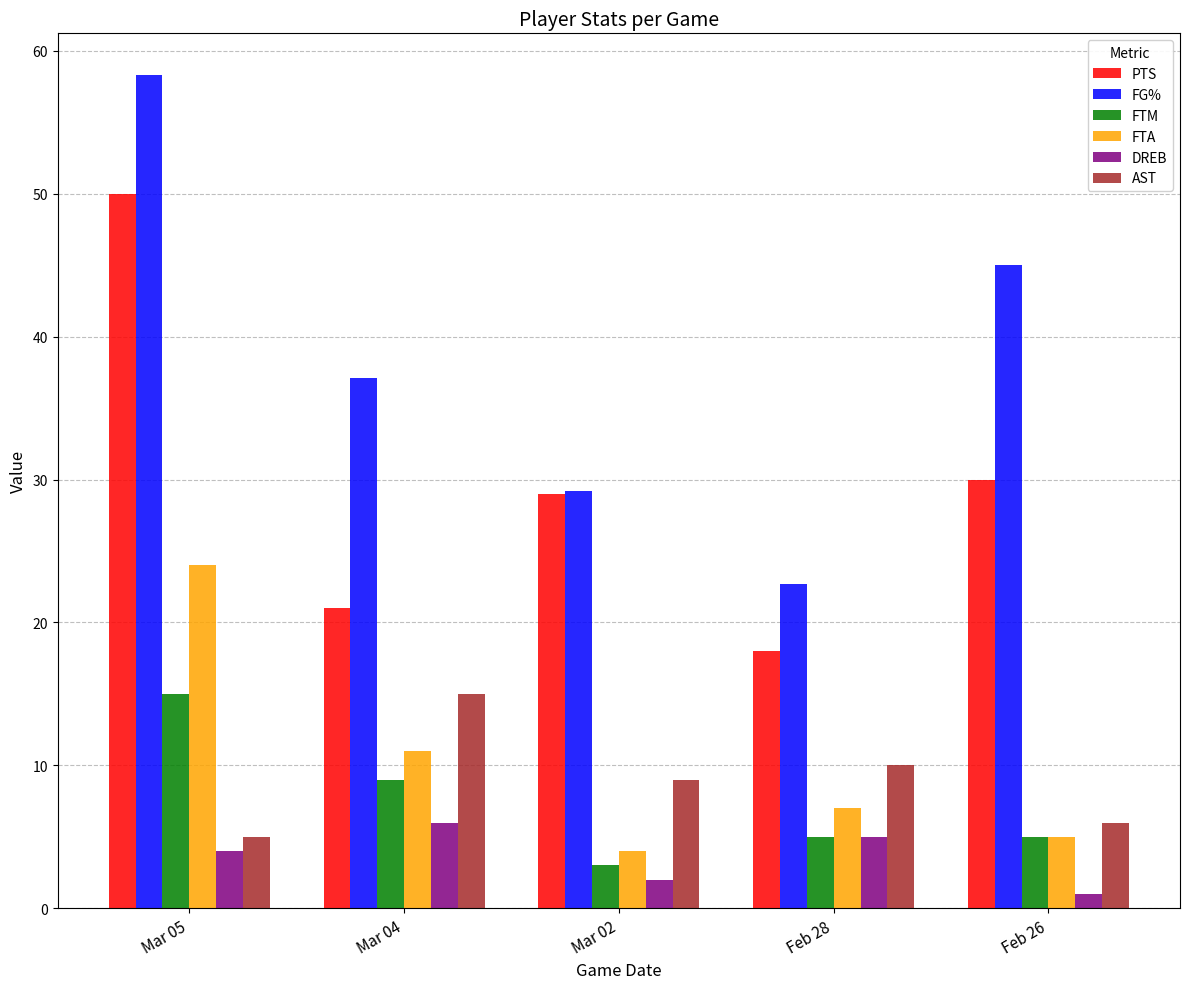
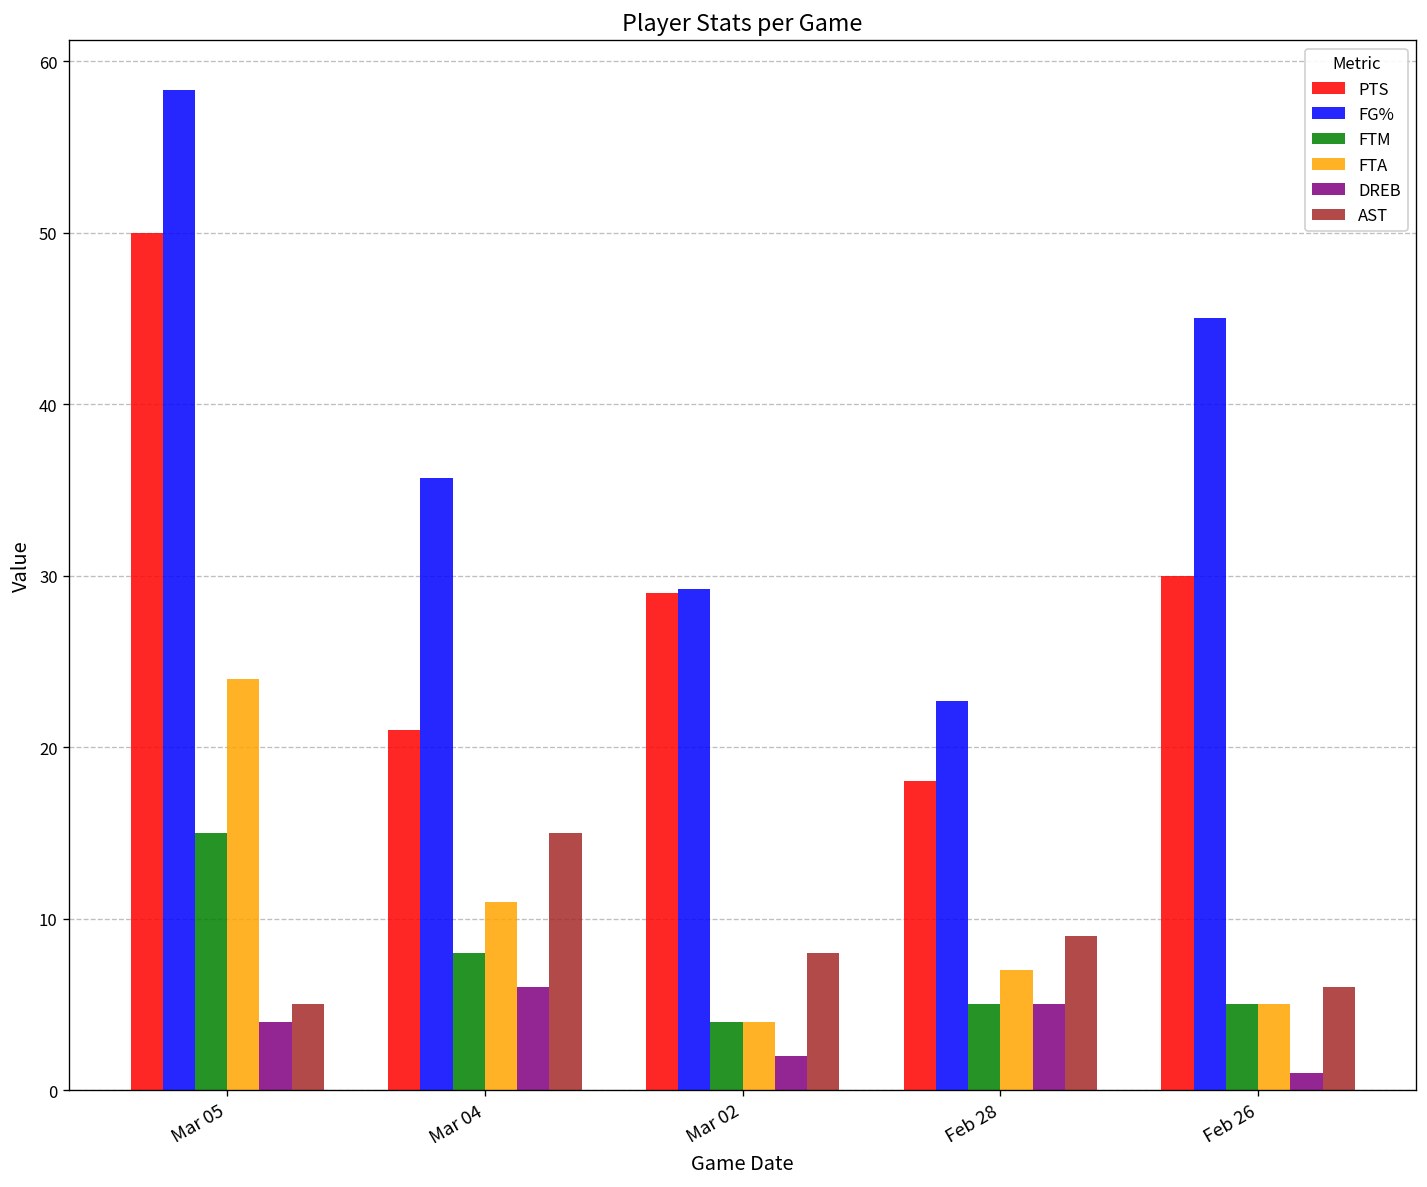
FG%, Mar 04: 37.1 -> 35.7
FTM, Mar 04: 9 -> 8
FTM, Mar 02: 3 -> 4
AST, Mar 02: 9 -> 8
AST, Feb 28: 10 -> 9
